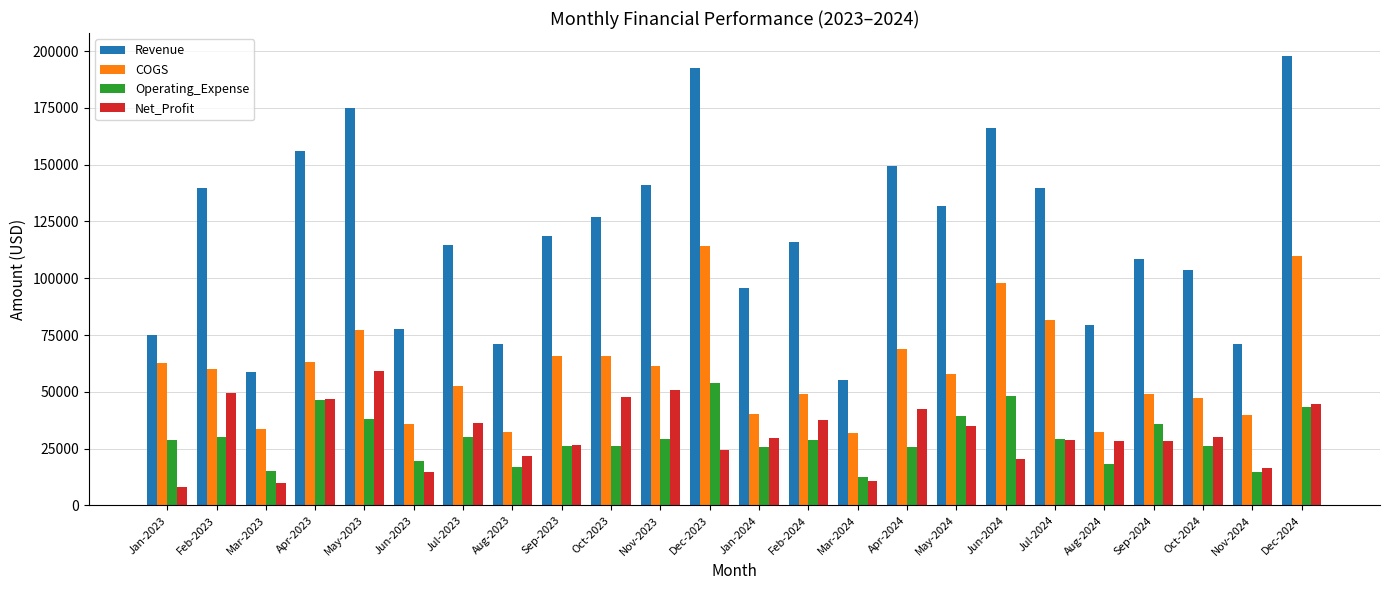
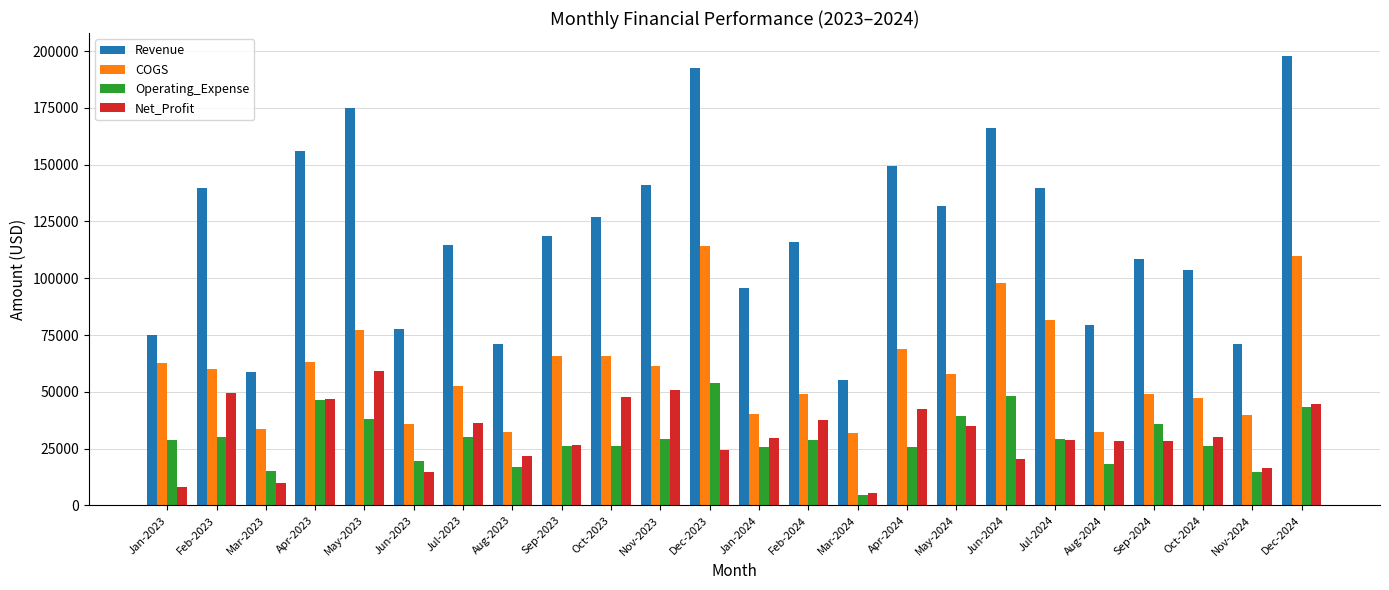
Operating_Expense, Mar-2024: 12000 -> 5000
Net_Profit, Mar-2024: 11000 -> 6000
